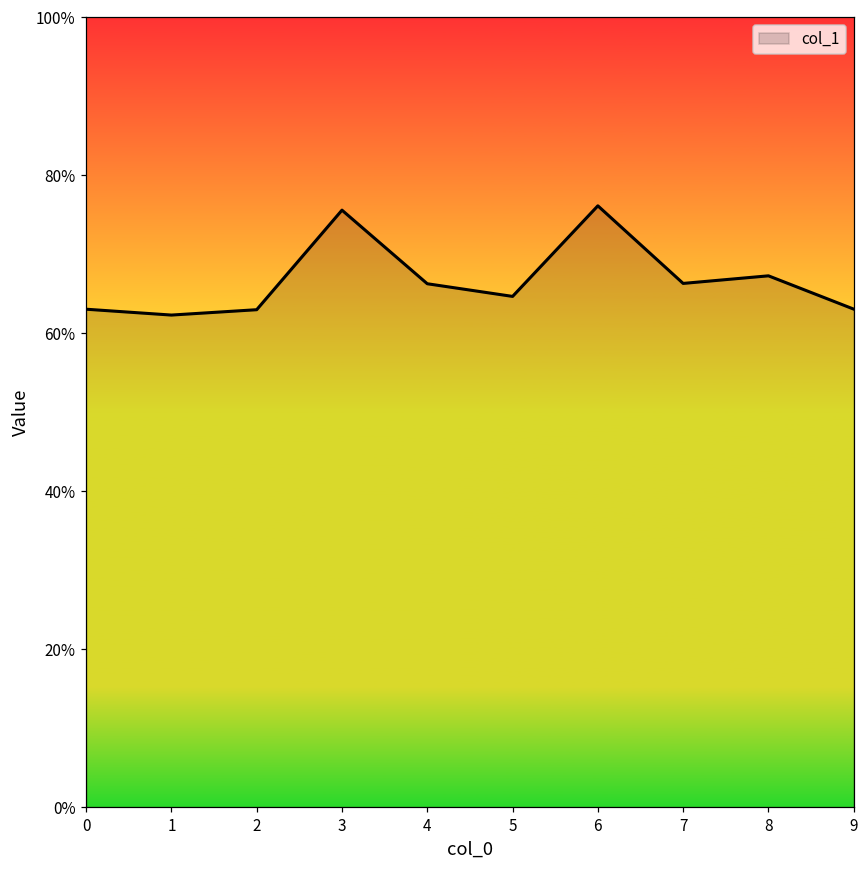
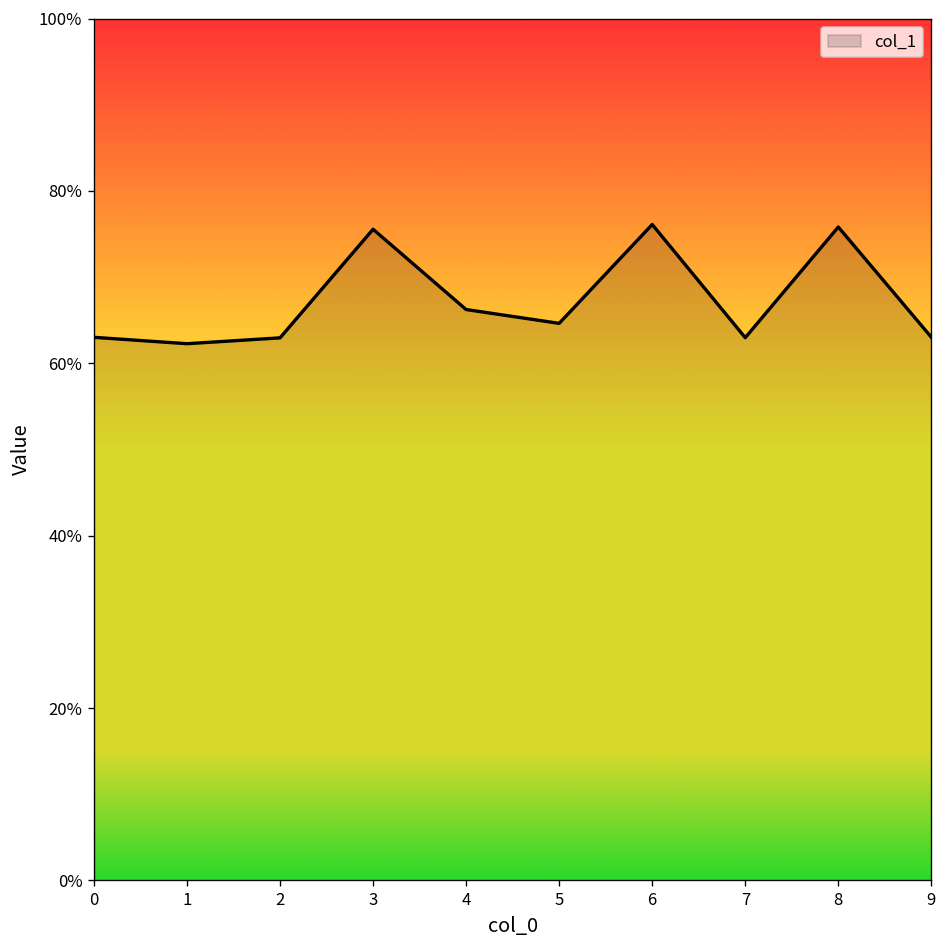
7: 66% -> 63%
8: 67% -> 76%
